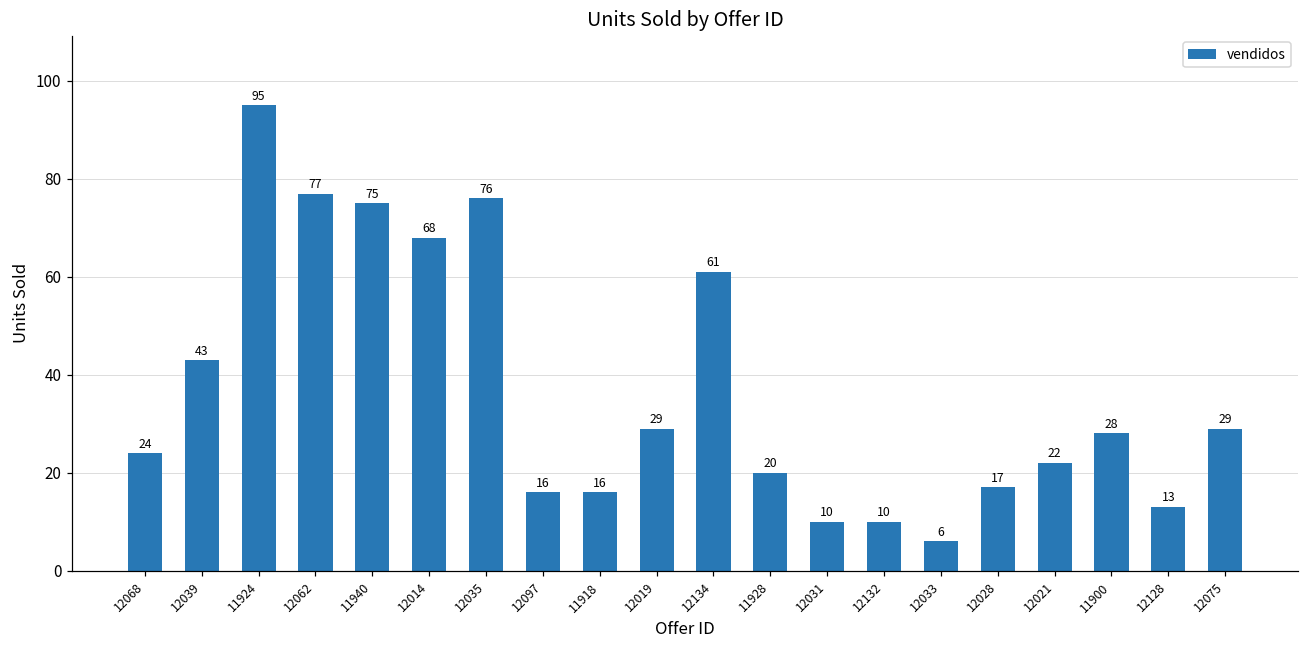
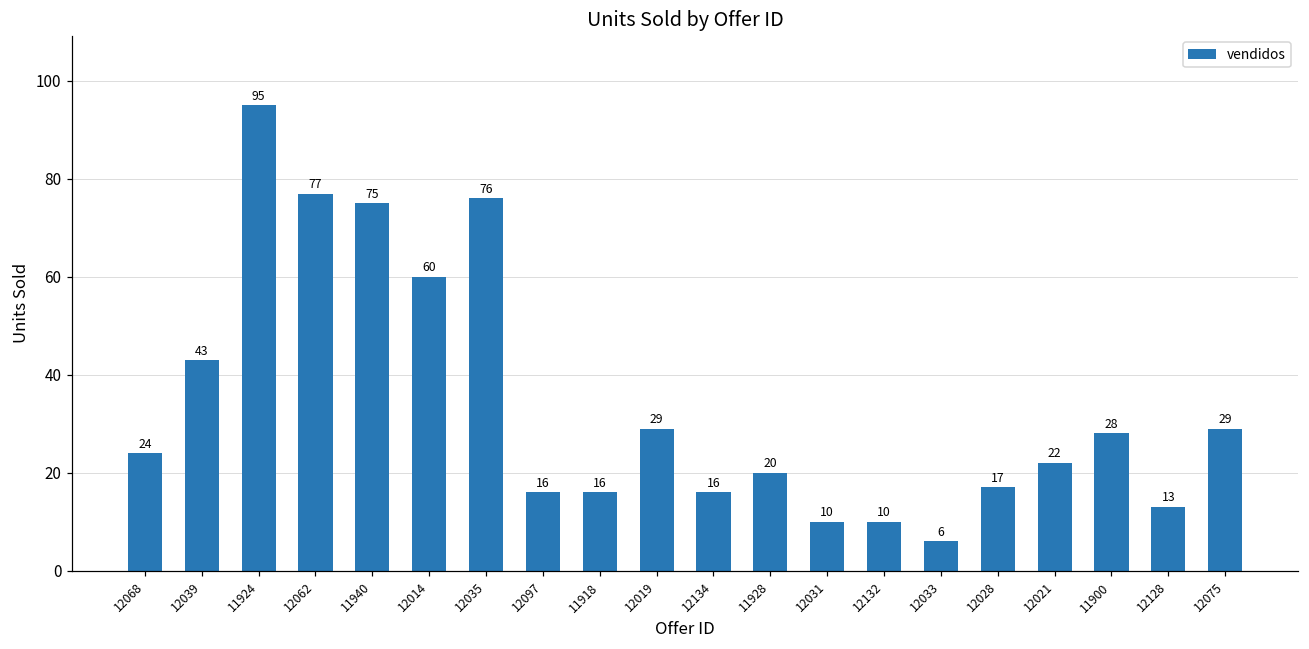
12014: 68 -> 60
12134: 61 -> 16
